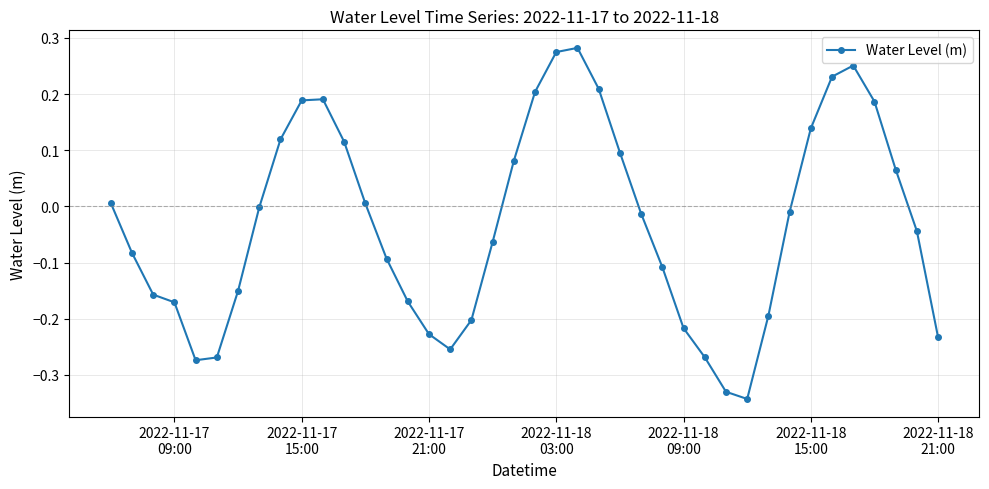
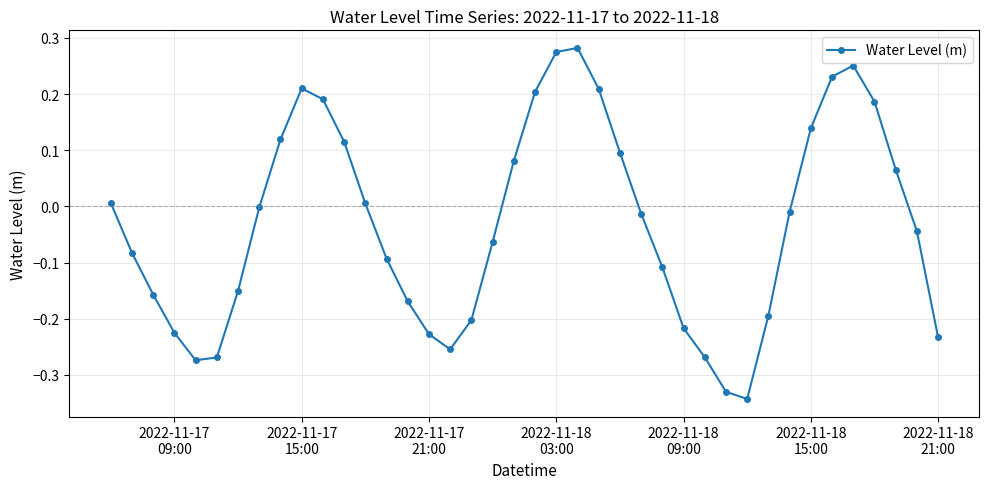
2022-11-17 09:00: -0.17 -> -0.23
2022-11-17 15:00: 0.19 -> 0.21
